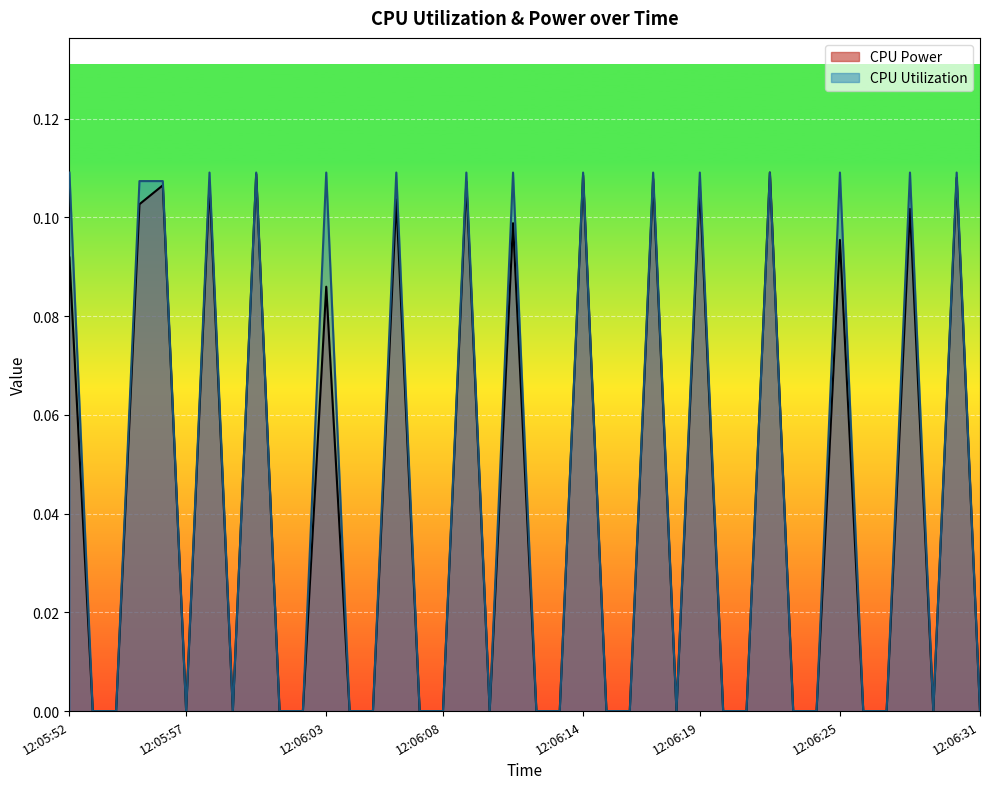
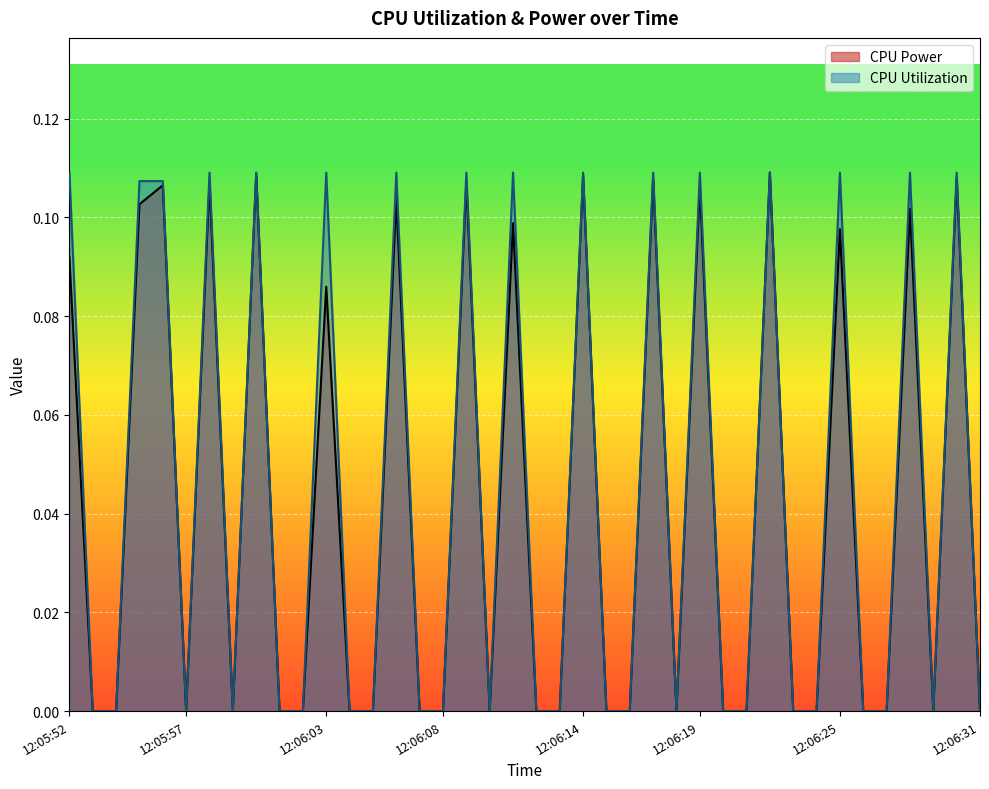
CPU Power, 12:06:25: 0.095 -> 0.098
